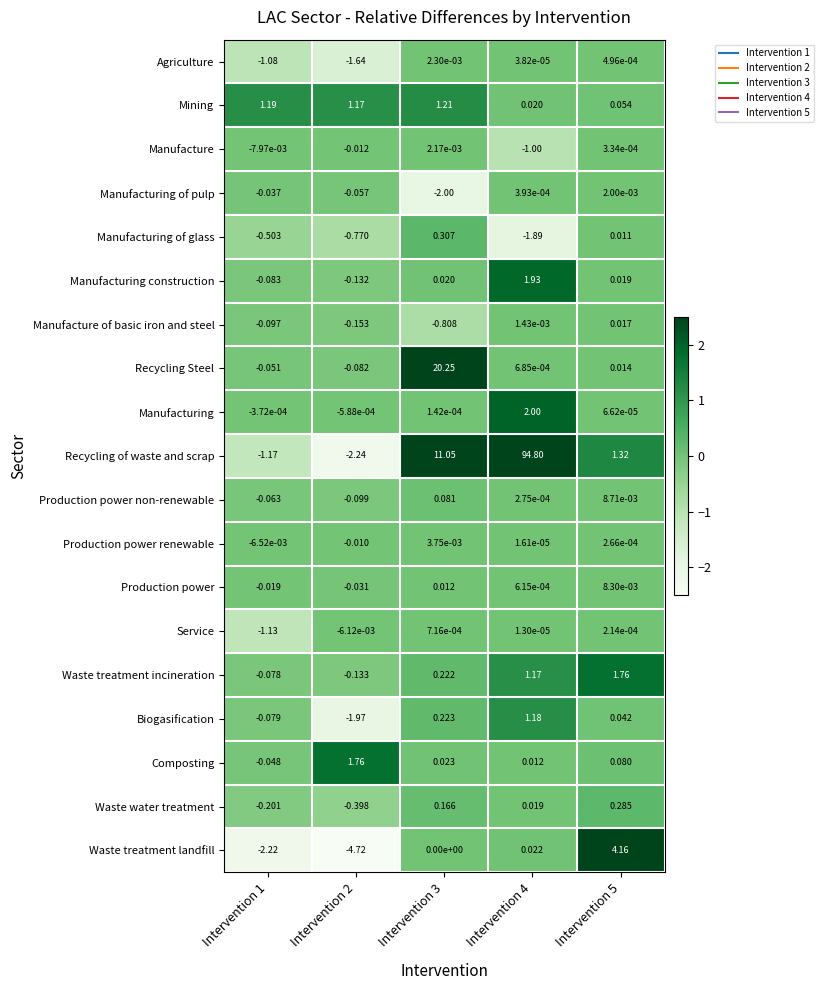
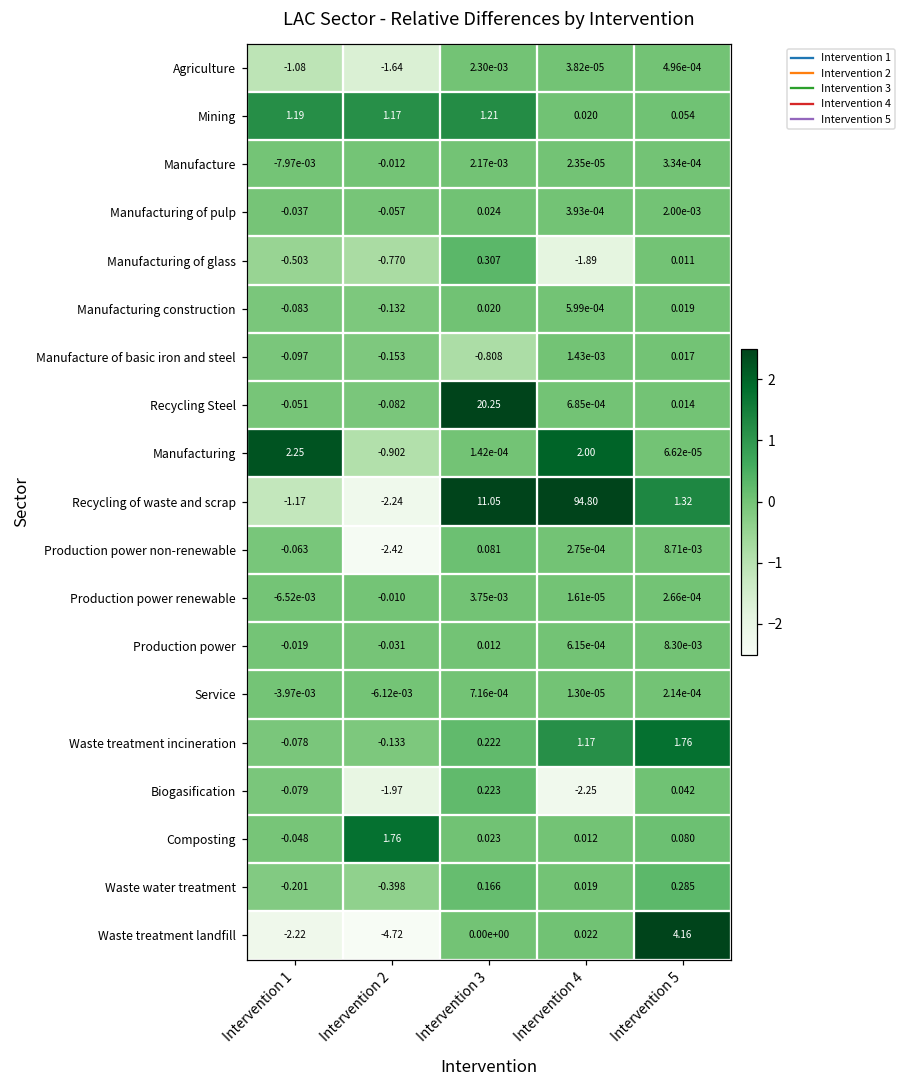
Manufacture, Intervention 4: -1.00 -> 2.35e-05
Manufacturing of pulp, Intervention 3: -2.00 -> 0.024
Manufacturing construction, Intervention 4: 1.93 -> 5.99e-04
Manufacturing, Intervention 1: -3.72e-04 -> 2.25
Manufacturing, Intervention 2: -5.88e-04 -> -0.902
Production power non-renewable, Intervention 2: -0.099 -> -2.42
Service, Intervention 1: -1.13 -> -3.97e-03
Biogasification, Intervention 4: 1.18 -> -2.25
